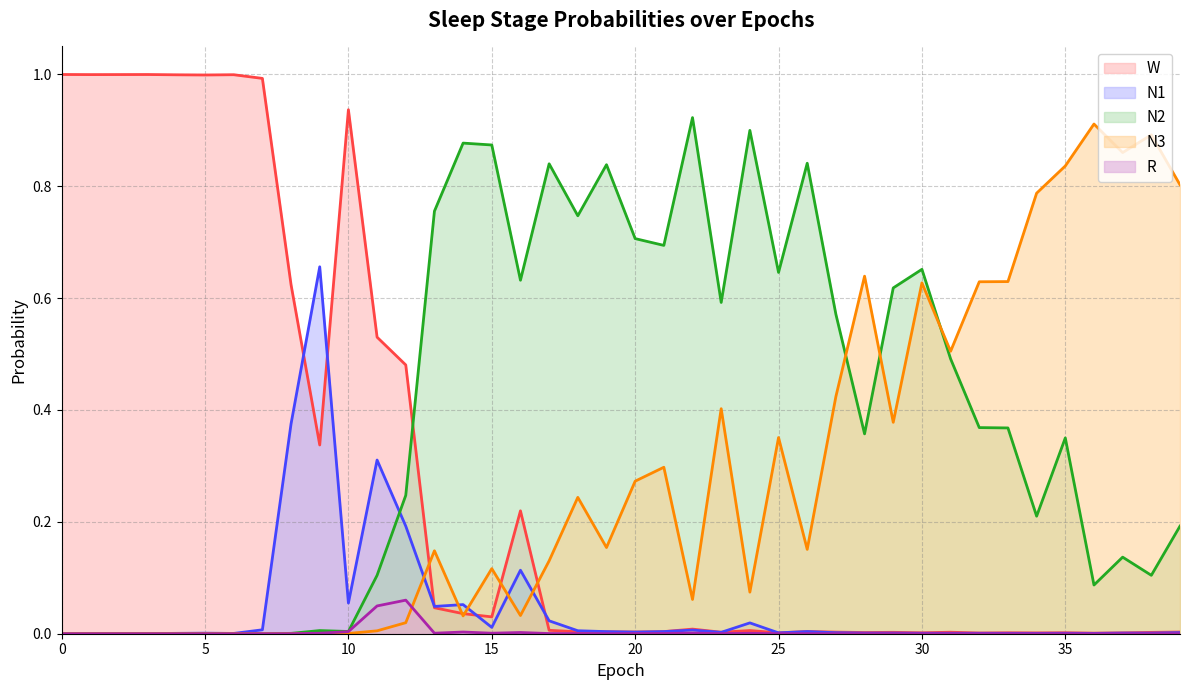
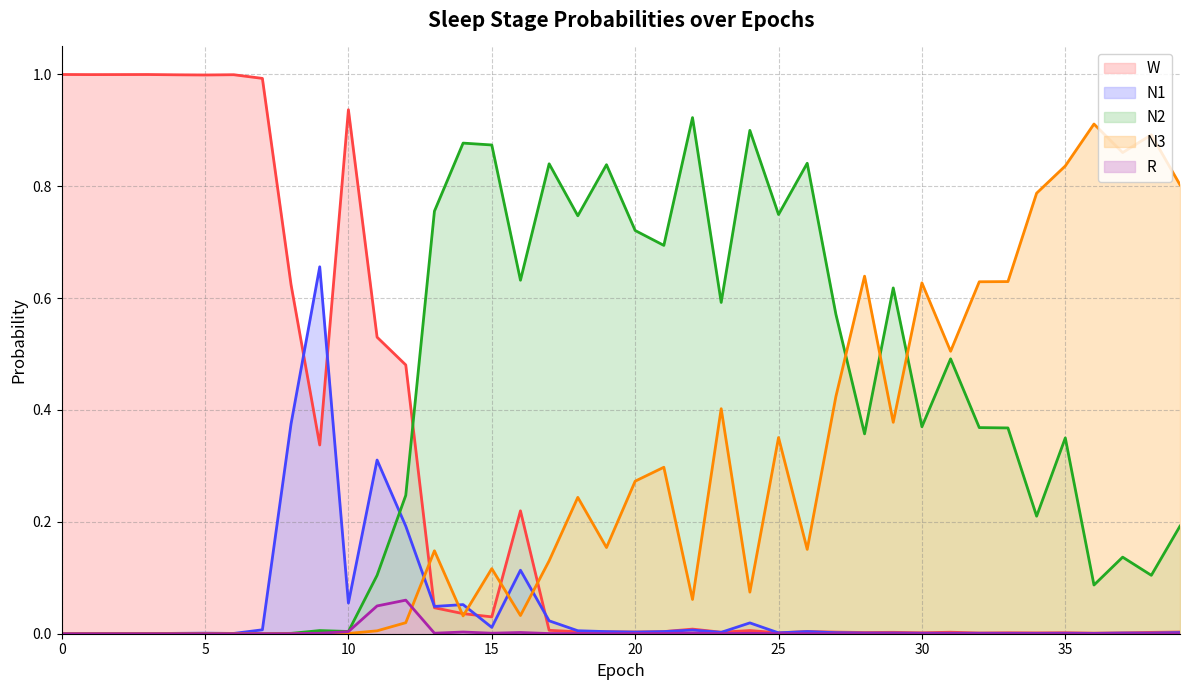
N2, 20: 0.71 -> 0.72
N2, 25: 0.65 -> 0.75
N2, 30: 0.65 -> 0.37
